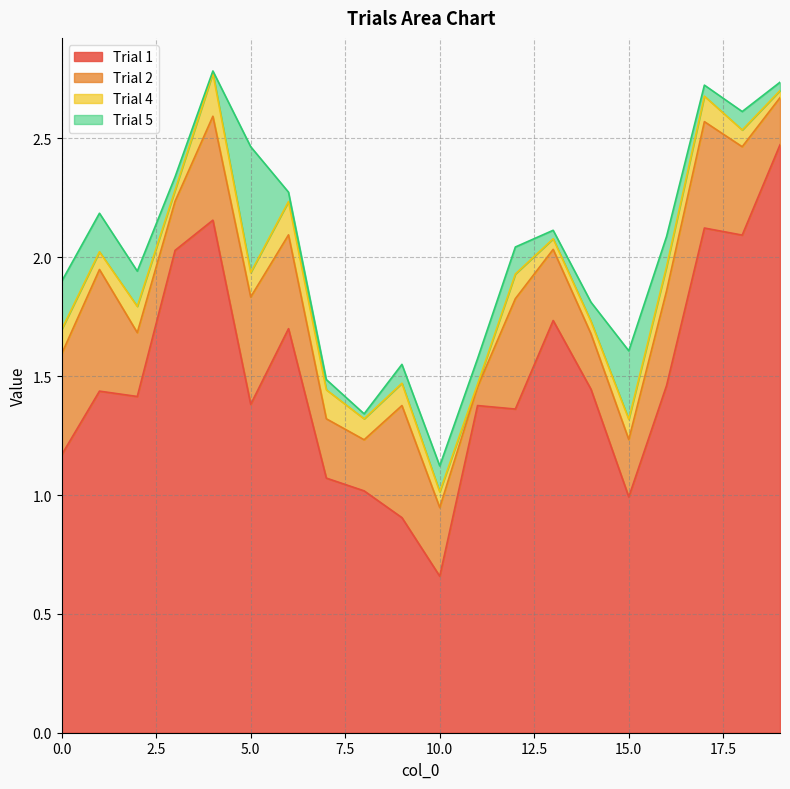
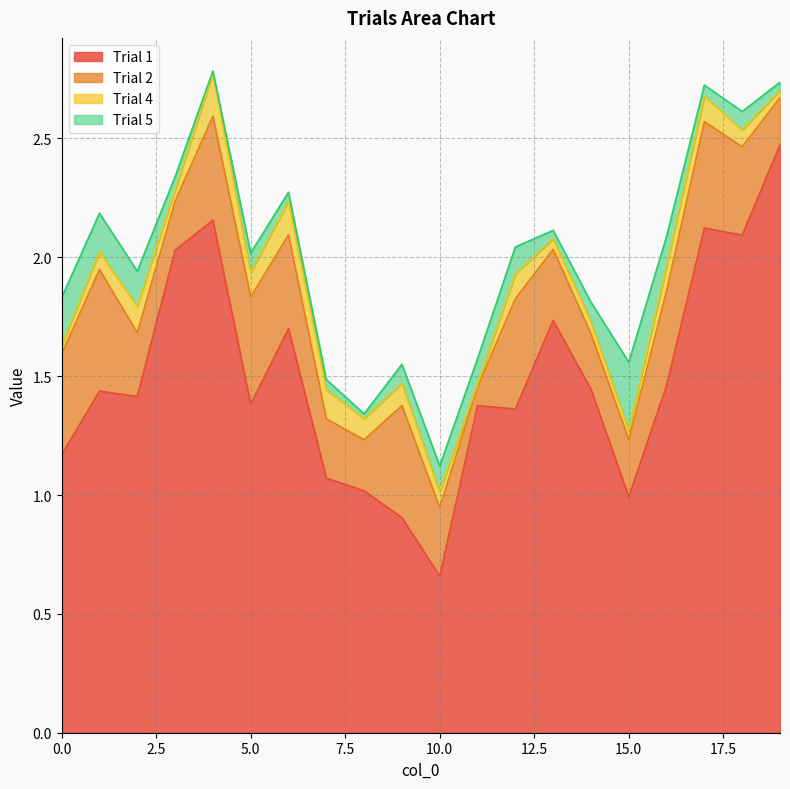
Trial 4, 0.0: 0.10 -> 0.03
Trial 5, 5.0: 0.53 -> 0.08
Trial 4, 15.0: 0.09 -> 0.04
